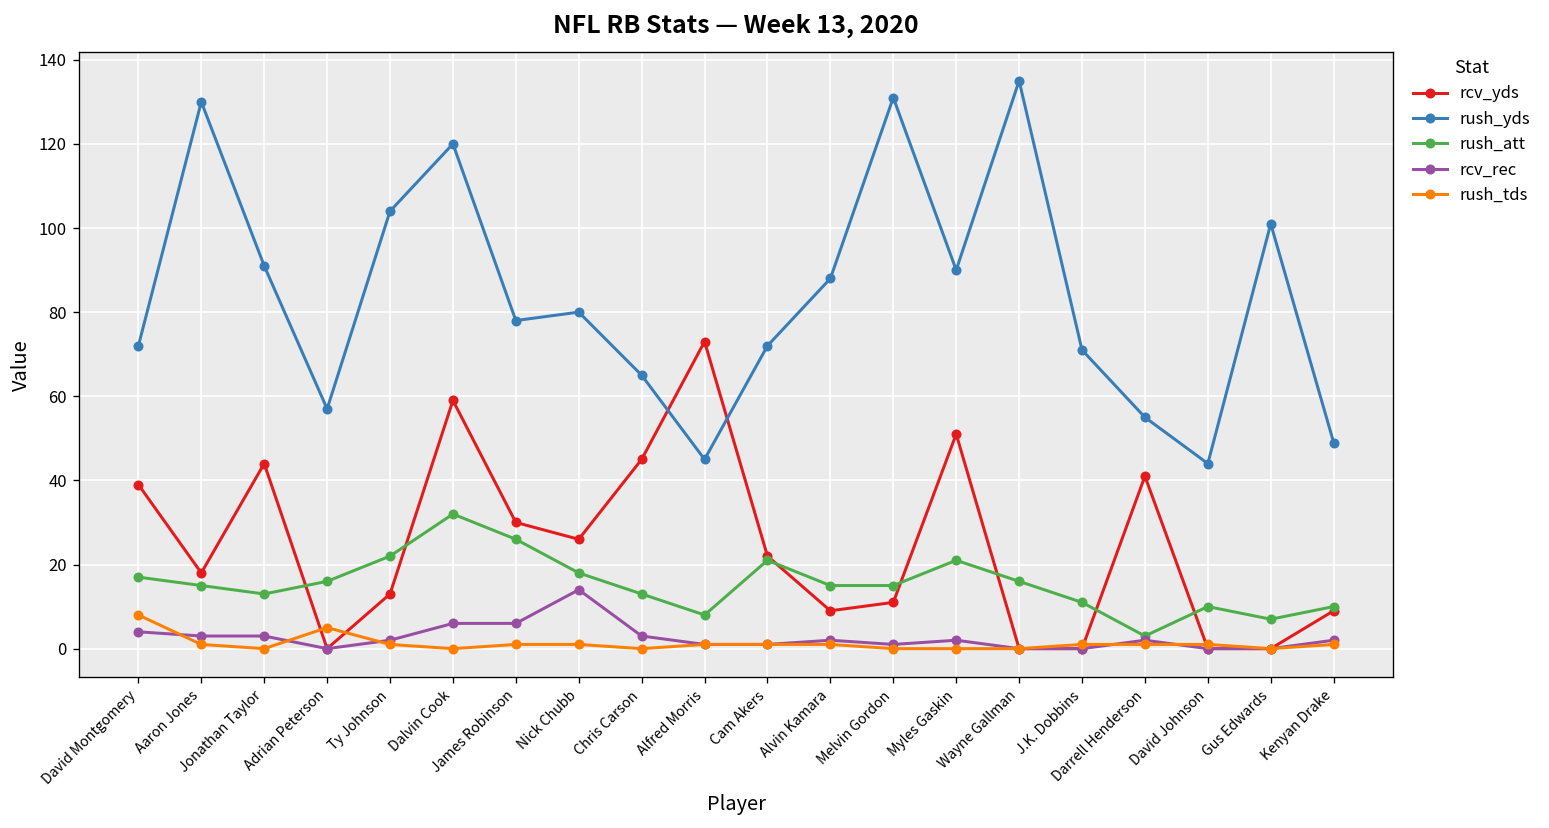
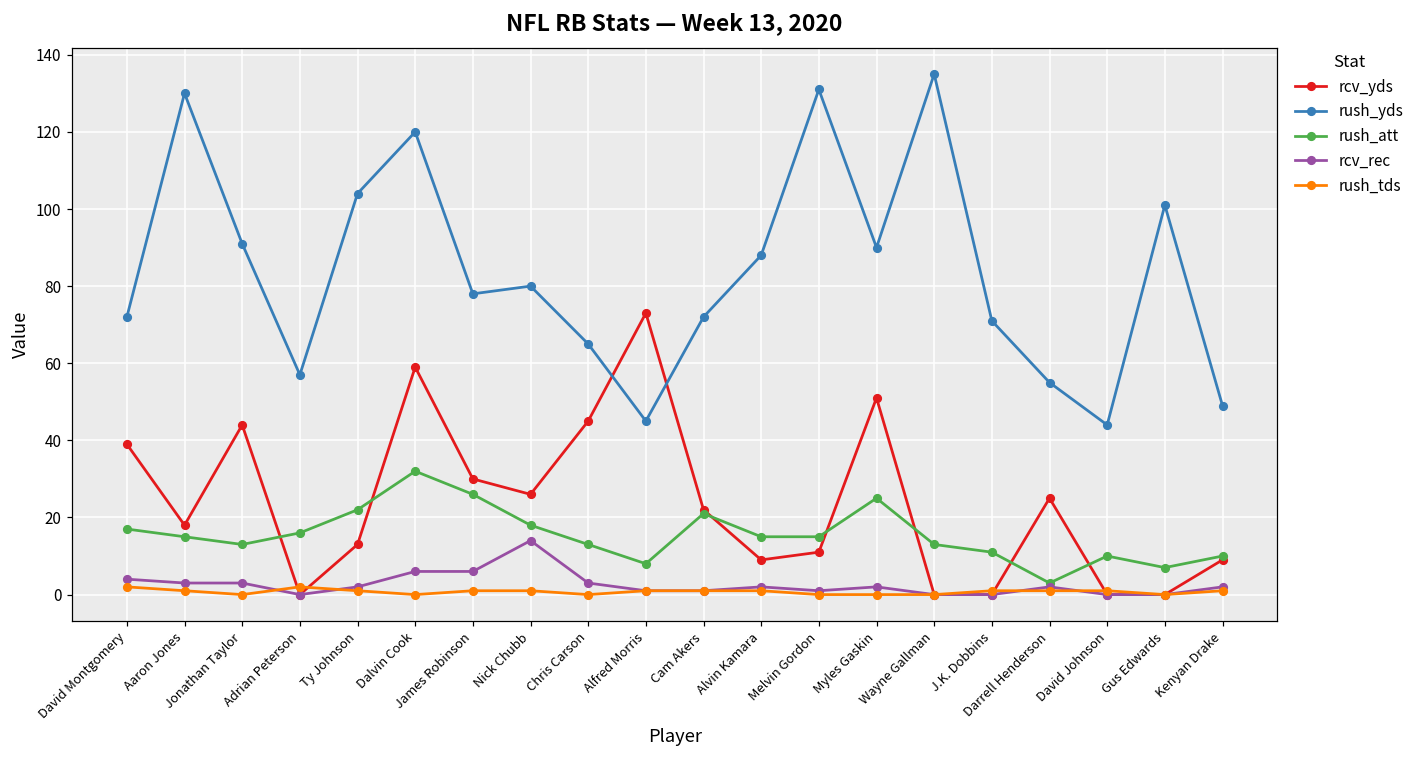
rush_tds, David Montgomery: 8 -> 2
rush_tds, Adrian Peterson: 5 -> 2
rush_att, Myles Gaskin: 21 -> 25
rush_att, Wayne Gallman: 16 -> 13
rcv_yds, Darrell Henderson: 41 -> 25
